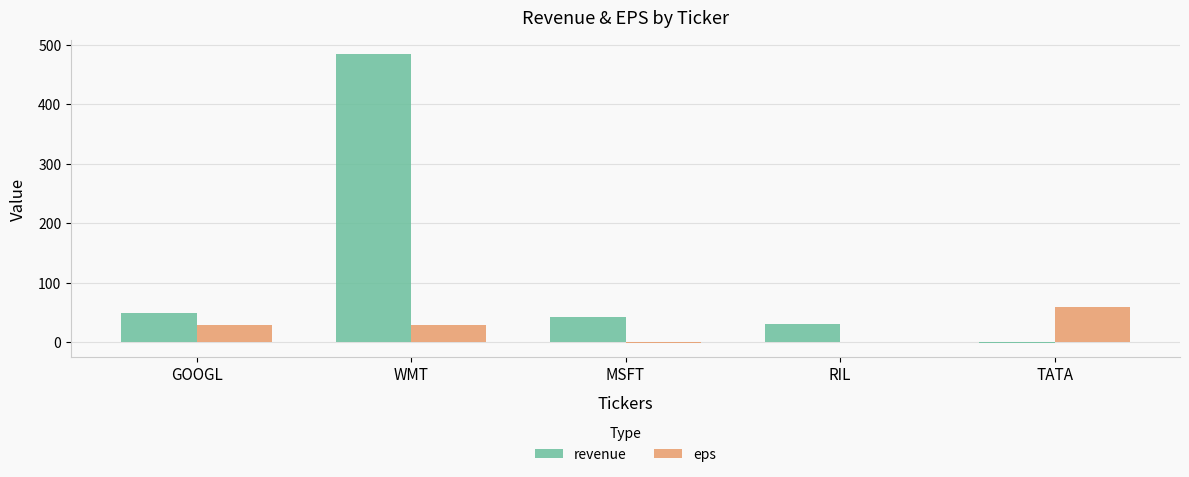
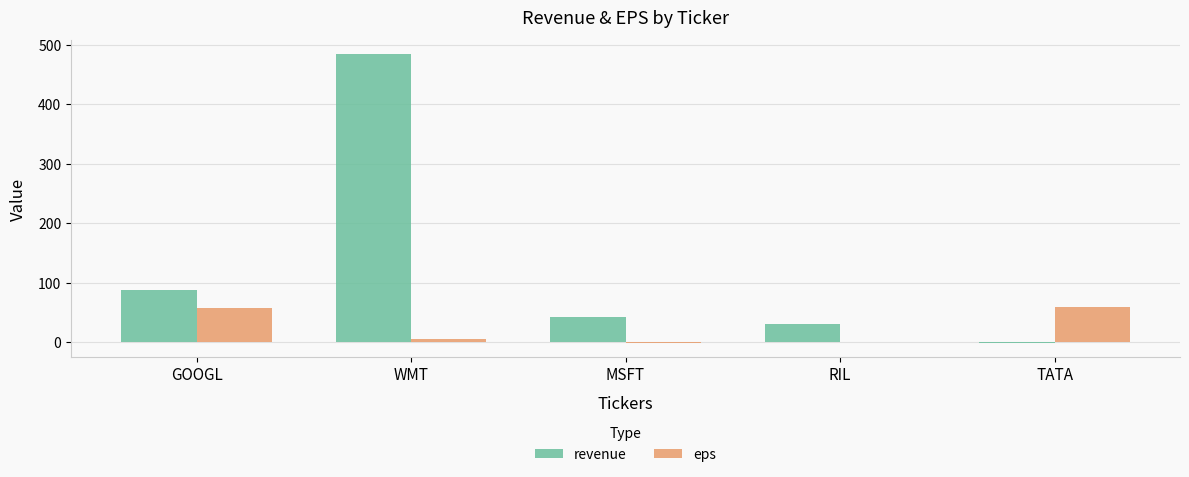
revenue, GOOGL: 50 -> 90
eps, GOOGL: 30 -> 60
eps, WMT: 30 -> 0
